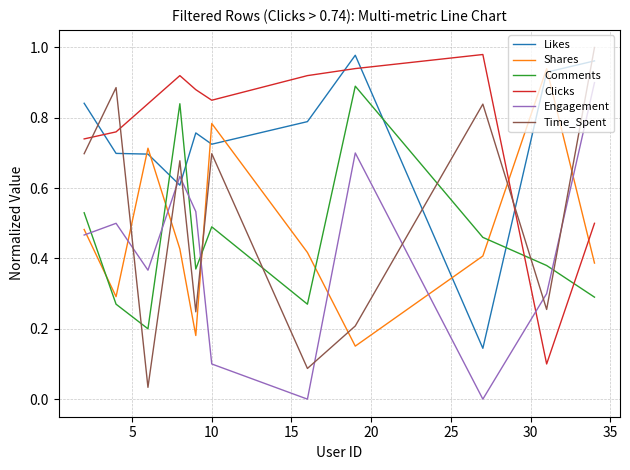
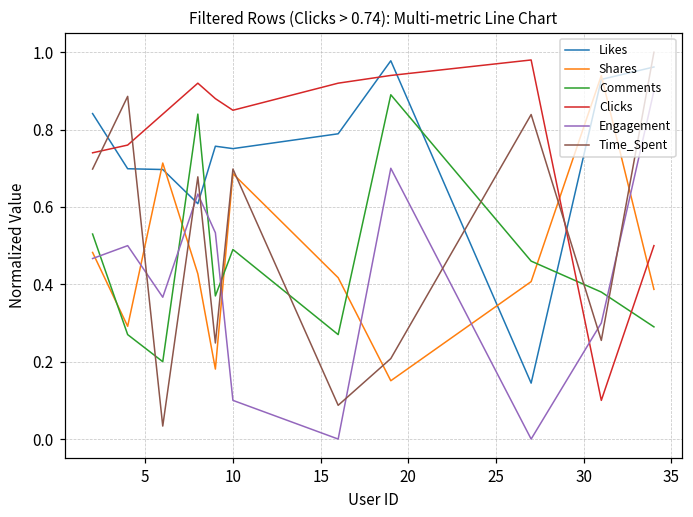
Likes, 10: 0.72 -> 0.75
Shares, 10: 0.78 -> 0.69
